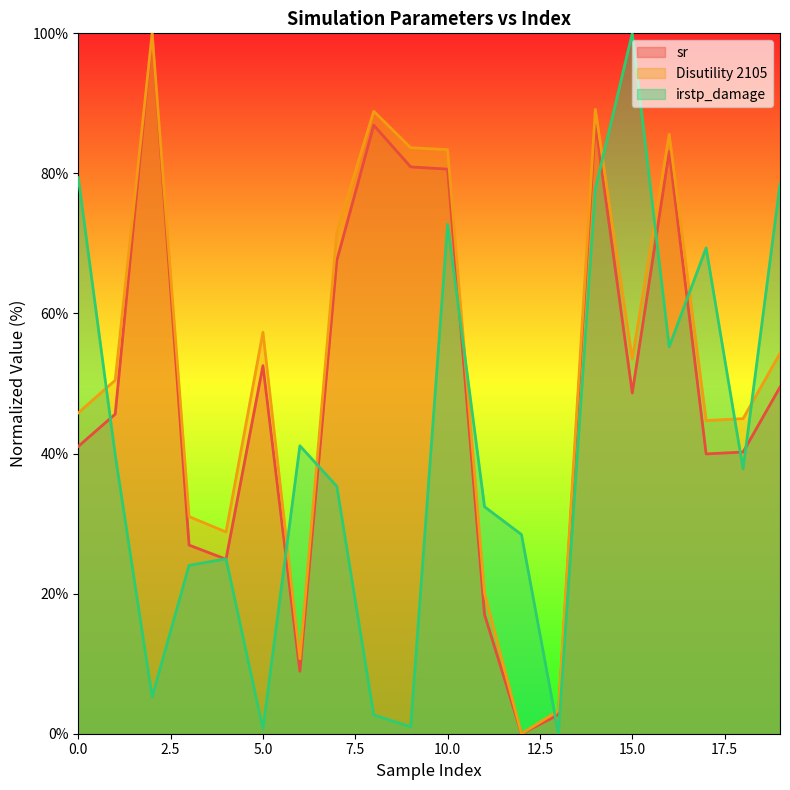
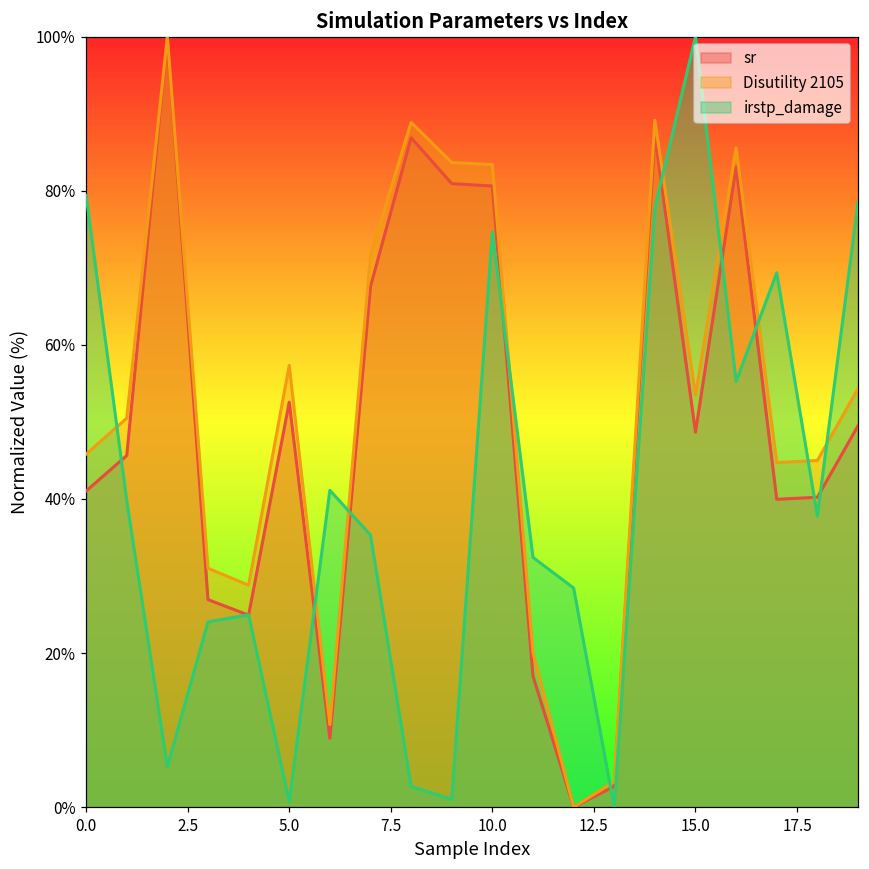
irstp_damage, 10.0: 73% -> 75%
